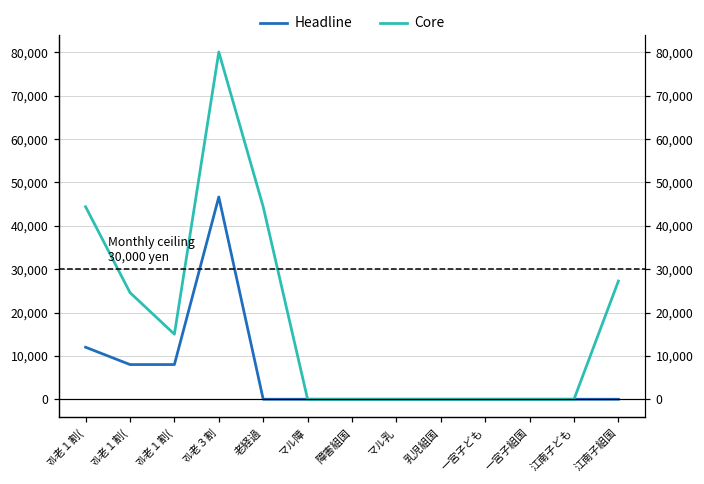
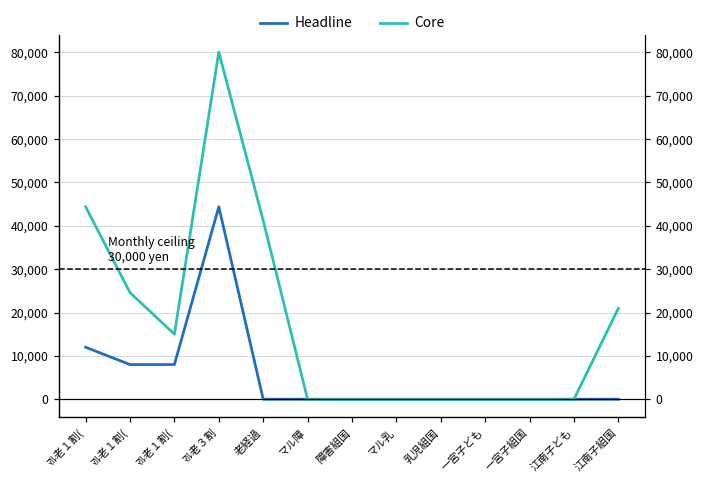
Headline, ﾏﾙ老３割: 47,000 -> 44,000
Core, 老経過: 44,000 -> 41,000
Core, 江南子組国: 27,000 -> 21,000
